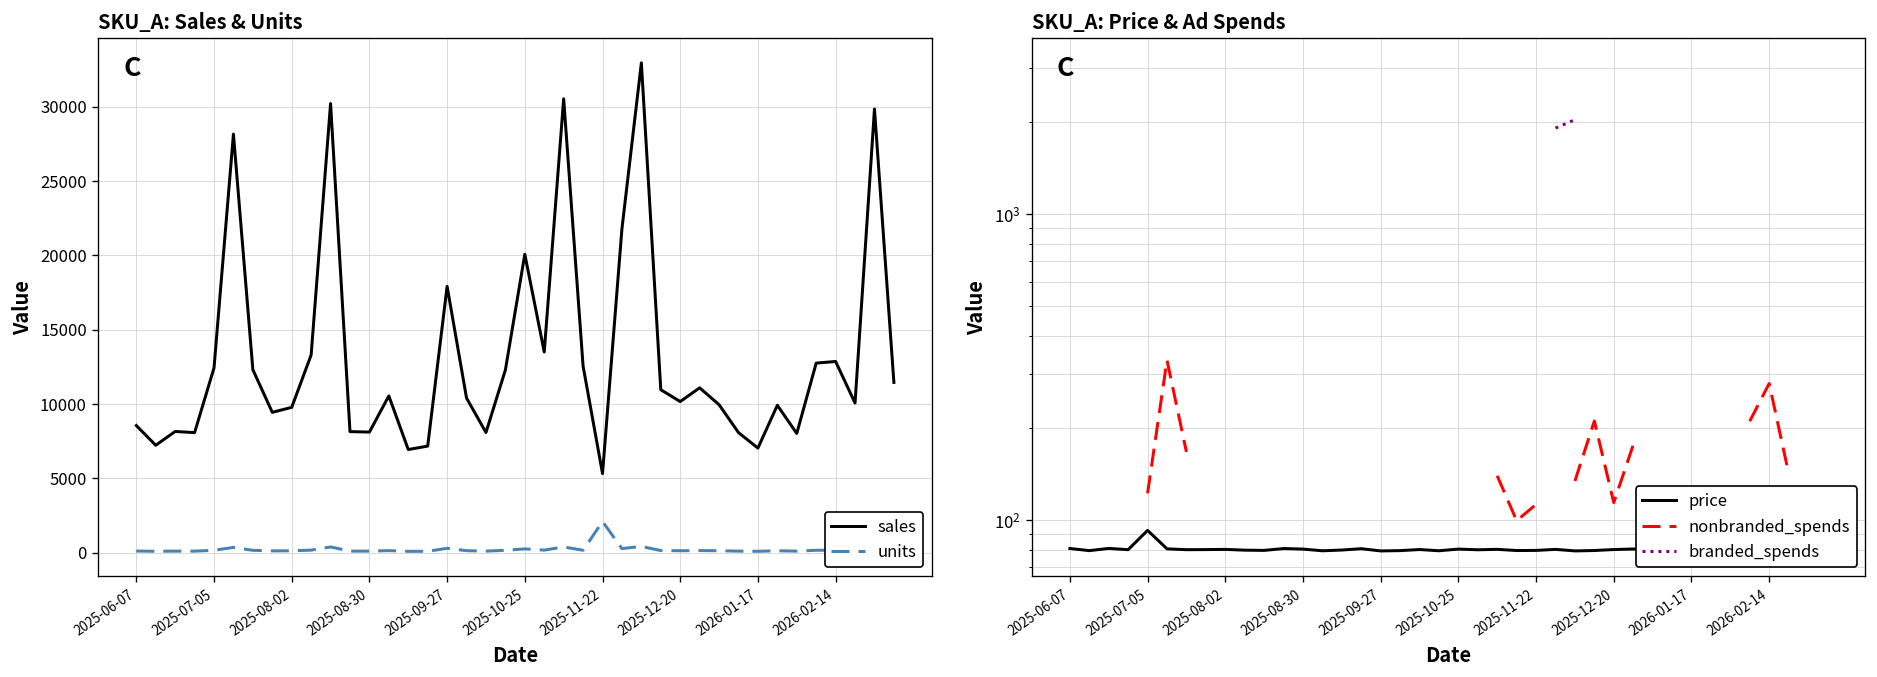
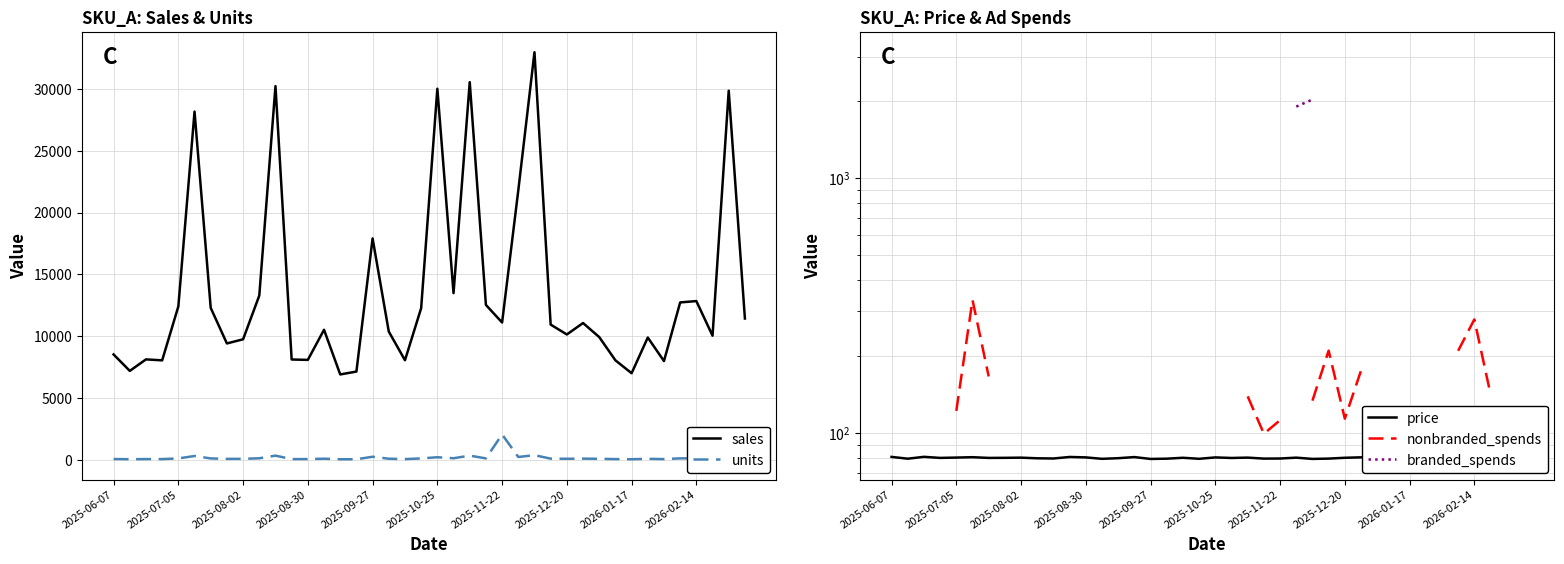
SKU_A: Sales & Units, sales, 2025-10-25: 20100 -> 30000
SKU_A: Sales & Units, sales, 2025-11-22: 5300 -> 11100
SKU_A: Price & Ad Spends, price, 2025-07-05: 92 -> 80
